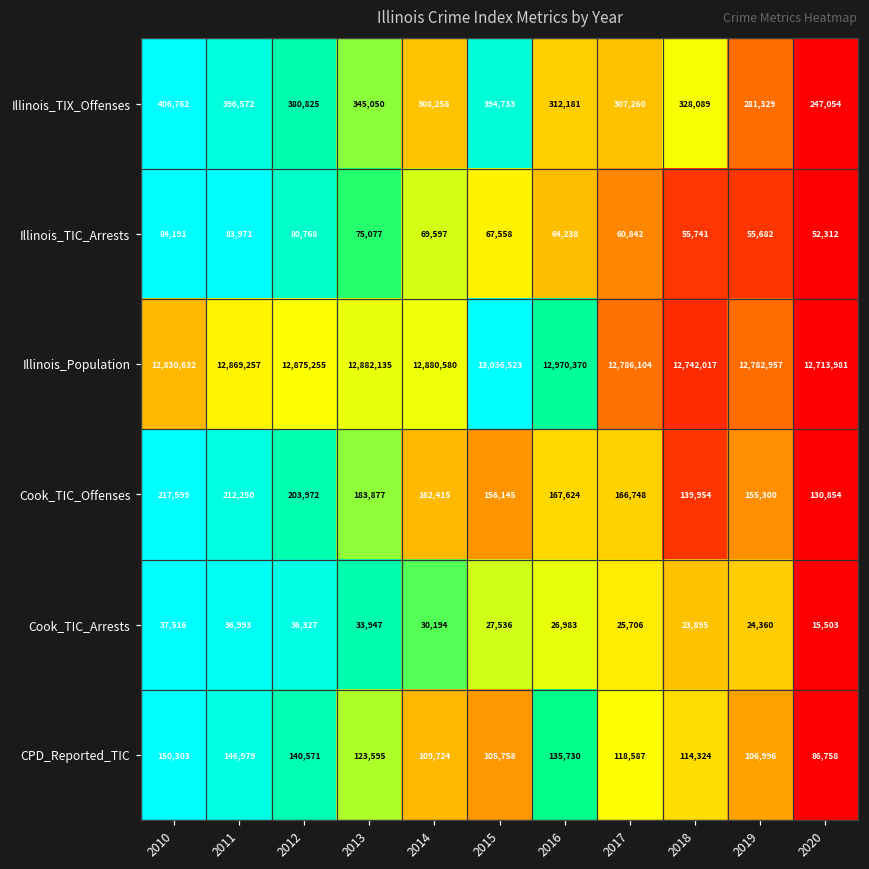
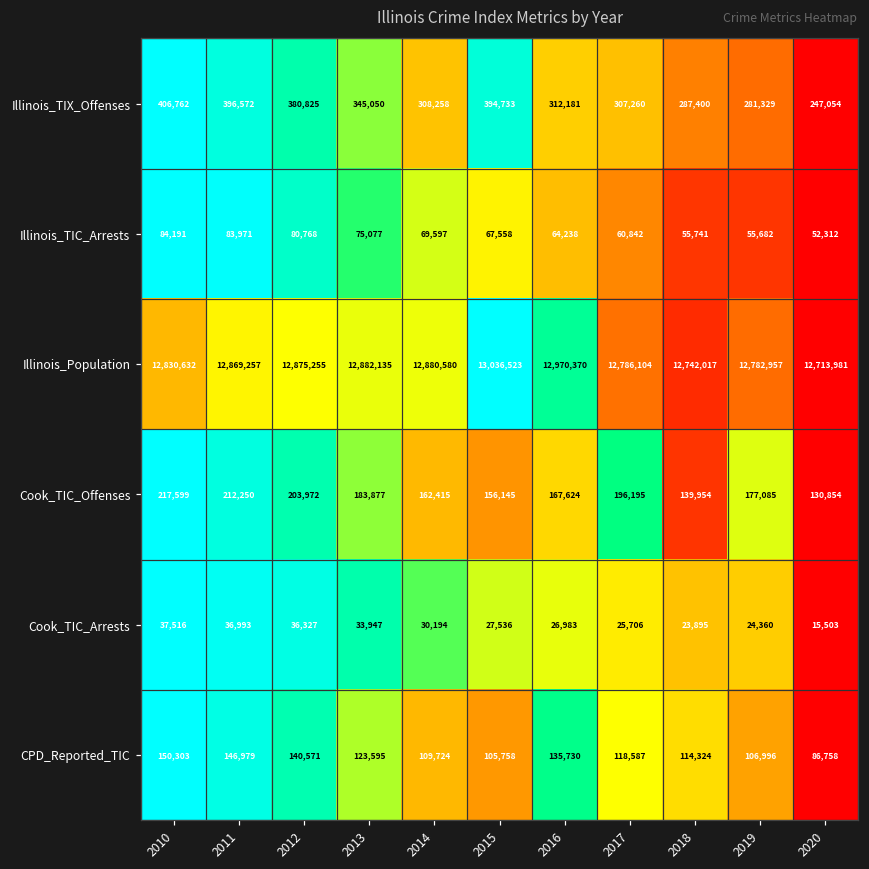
Illinois_TIX_Offenses, 2018: 328,089 -> 287,400
Cook_TIC_Offenses, 2017: 166,748 -> 196,195
Cook_TIC_Offenses, 2019: 155,300 -> 177,085
